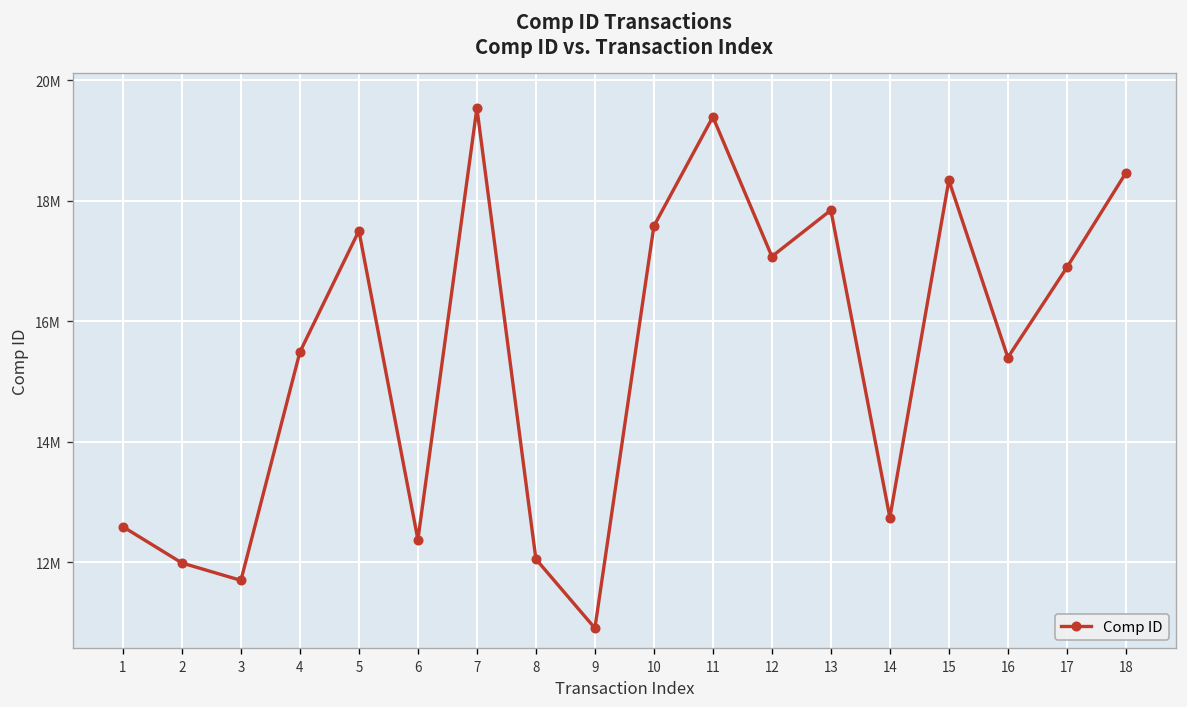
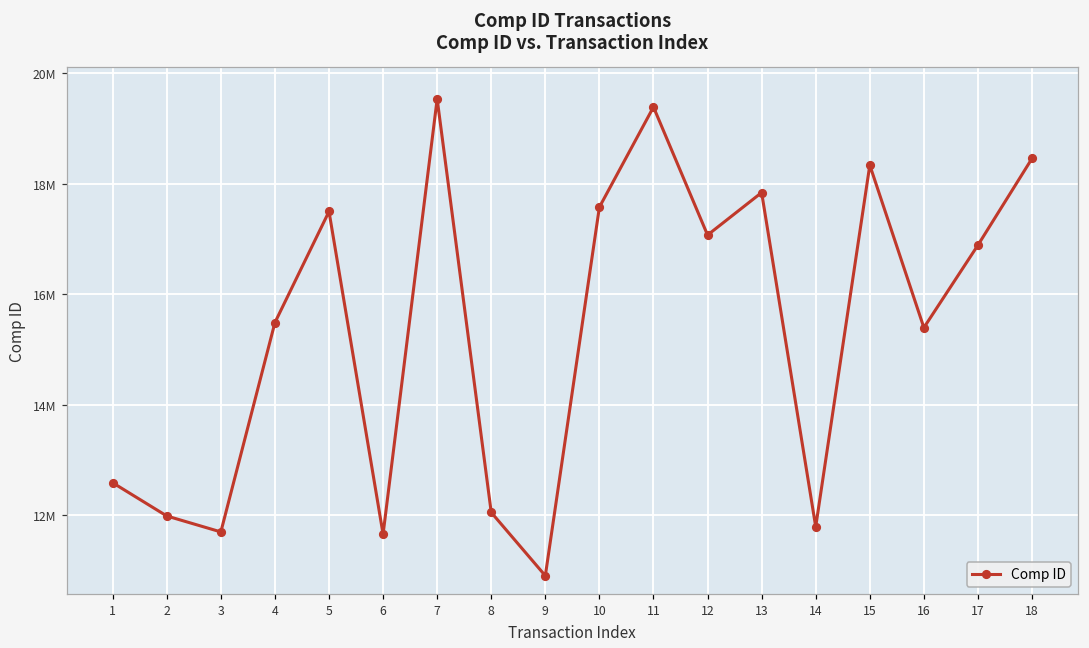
6: 12400000 -> 11700000
14: 12700000 -> 11800000
